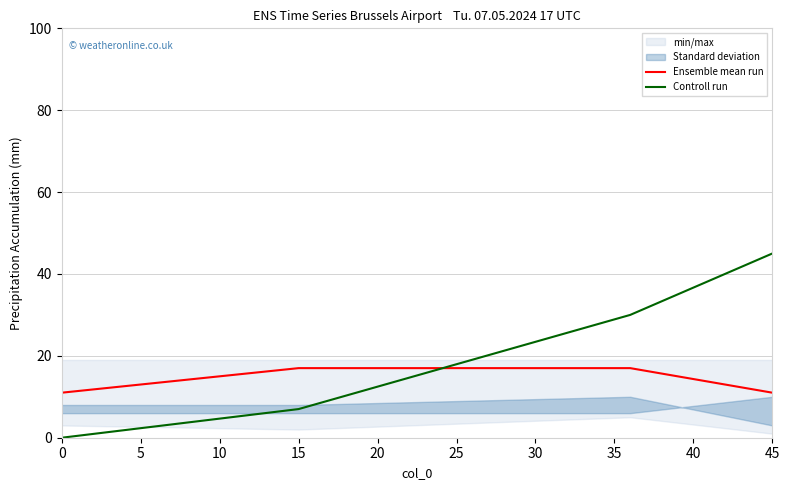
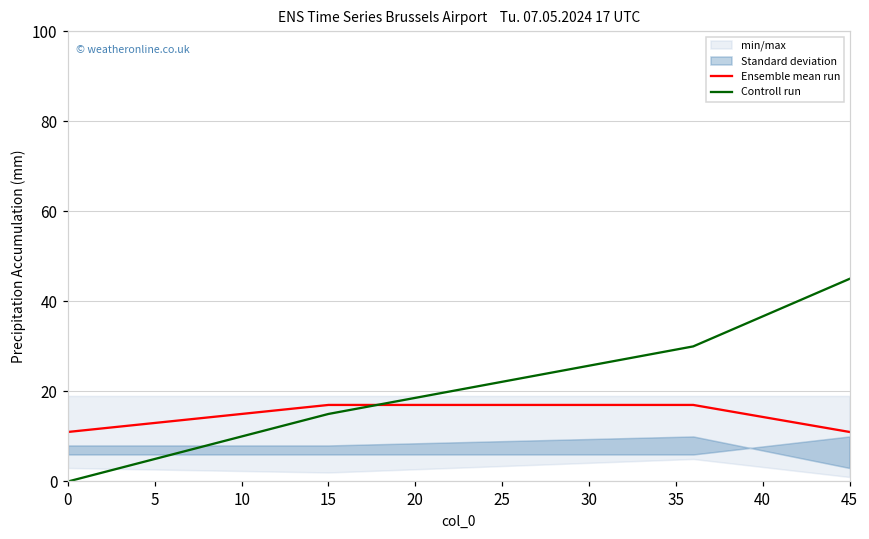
Controll run, 15: 7 -> 15
